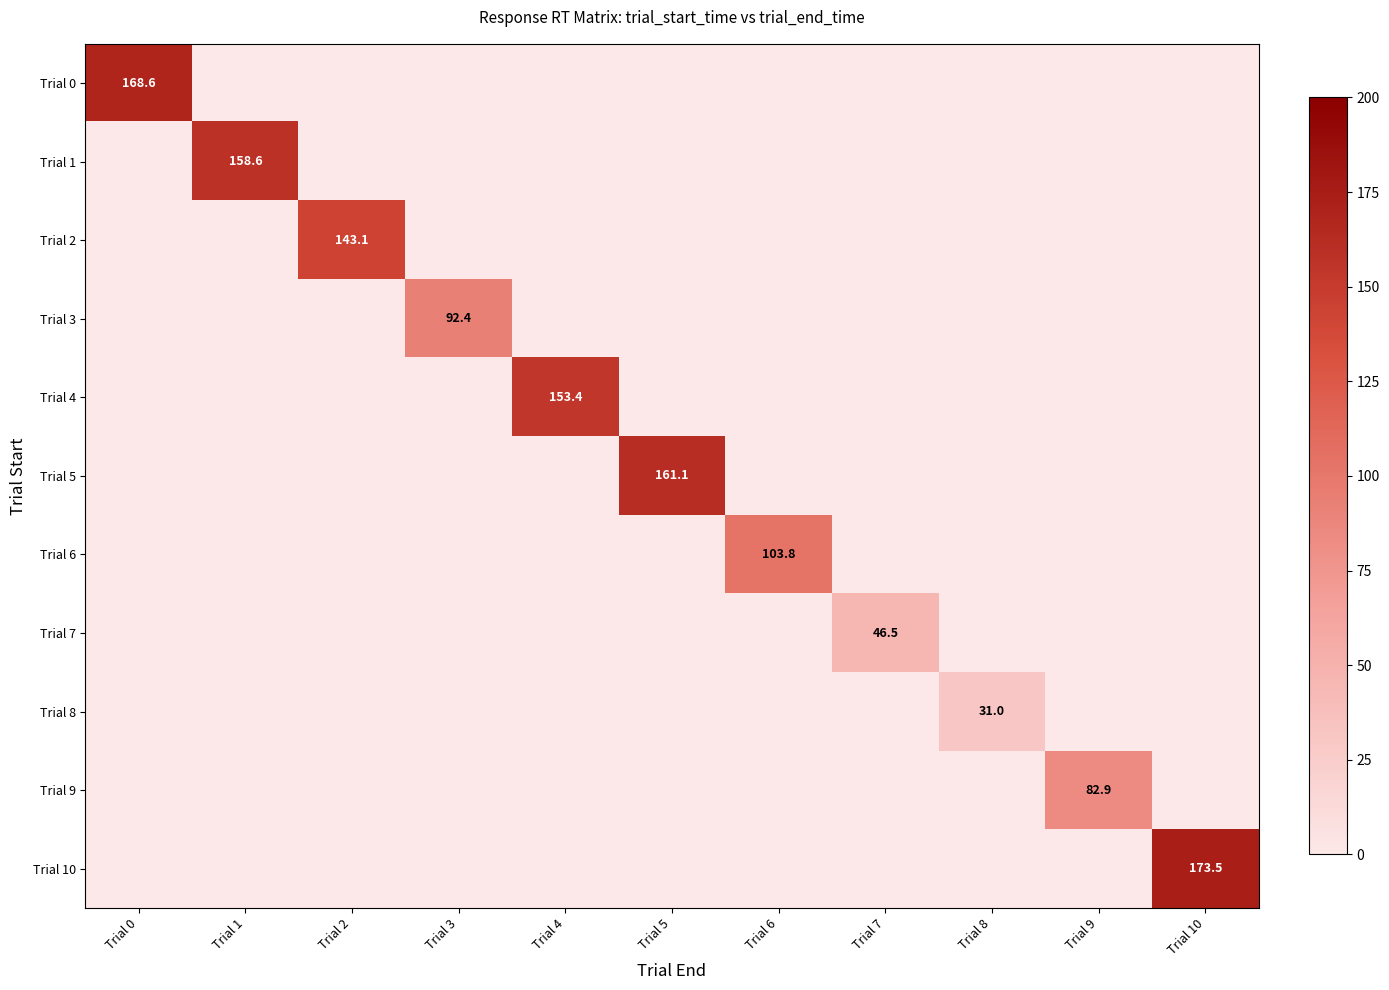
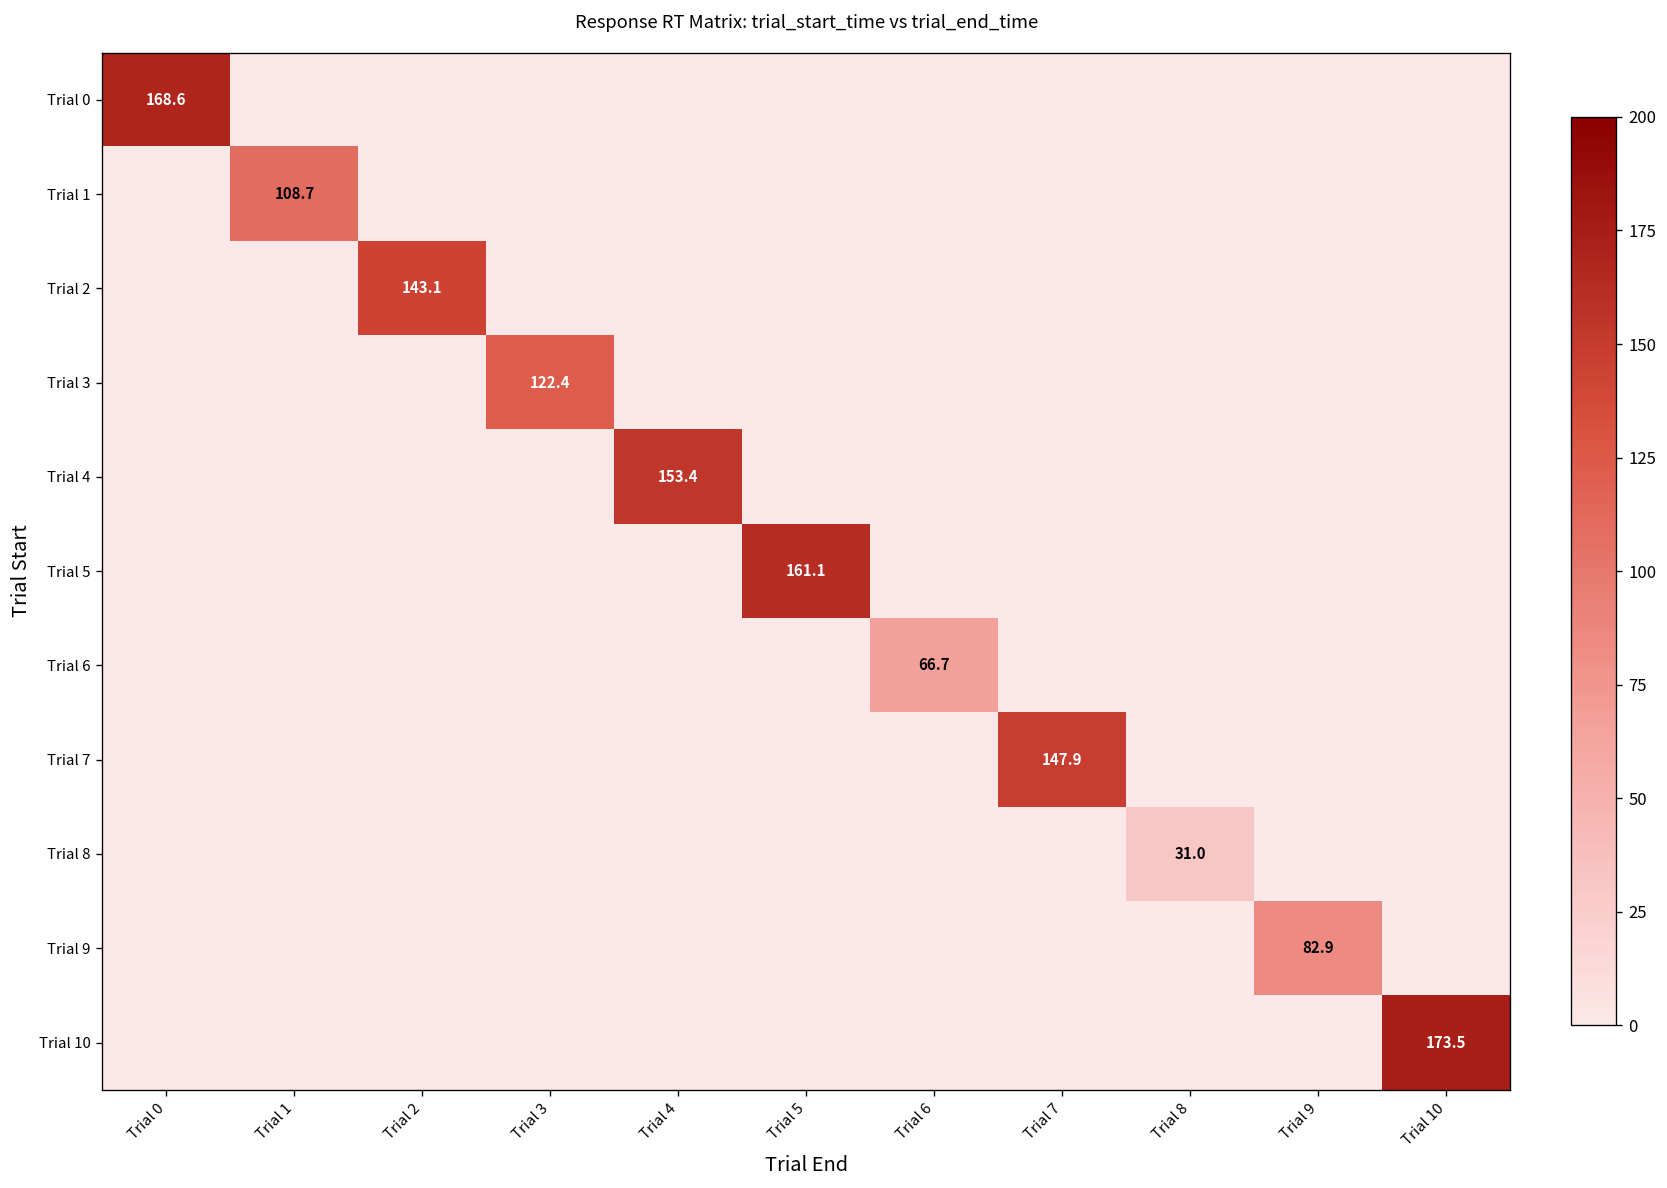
Trial 1, Trial 1: 158.6 -> 108.7
Trial 3, Trial 3: 92.4 -> 122.4
Trial 6, Trial 6: 103.8 -> 66.7
Trial 7, Trial 7: 46.5 -> 147.9
